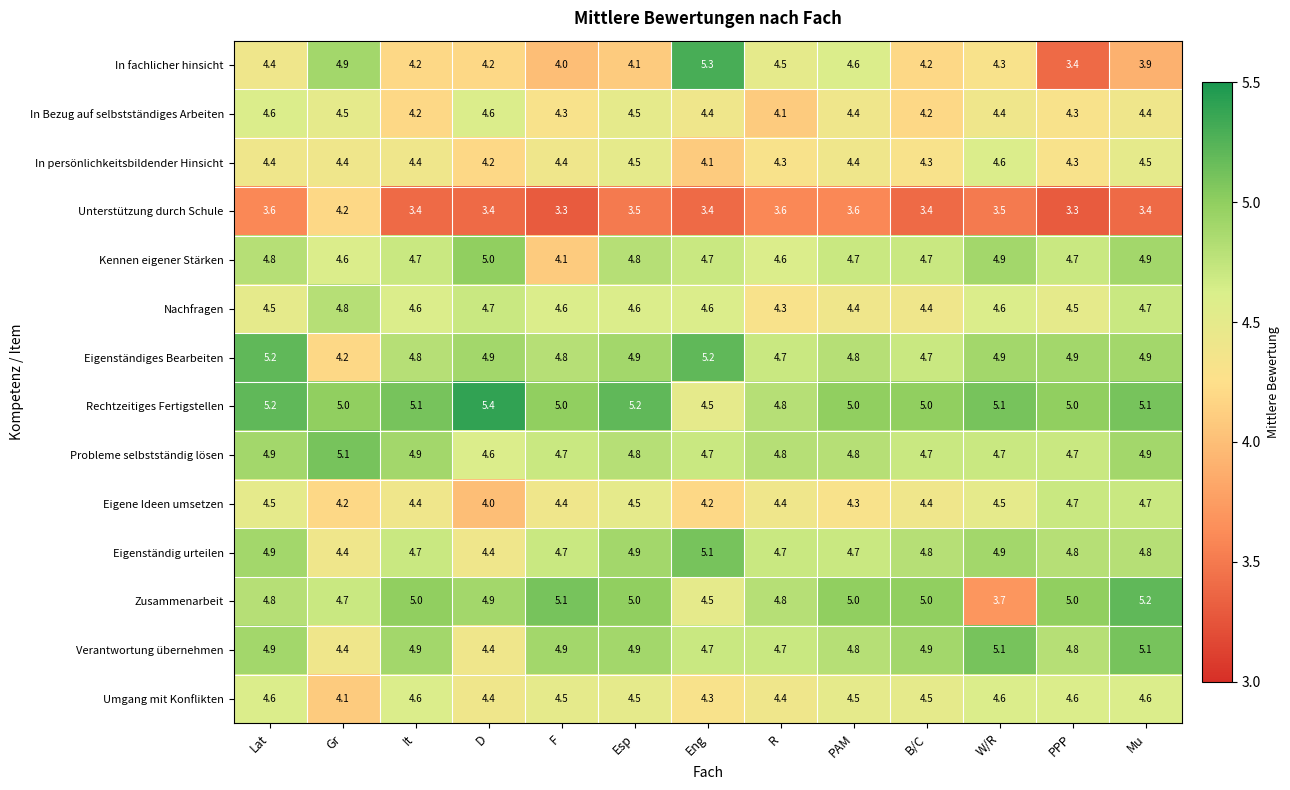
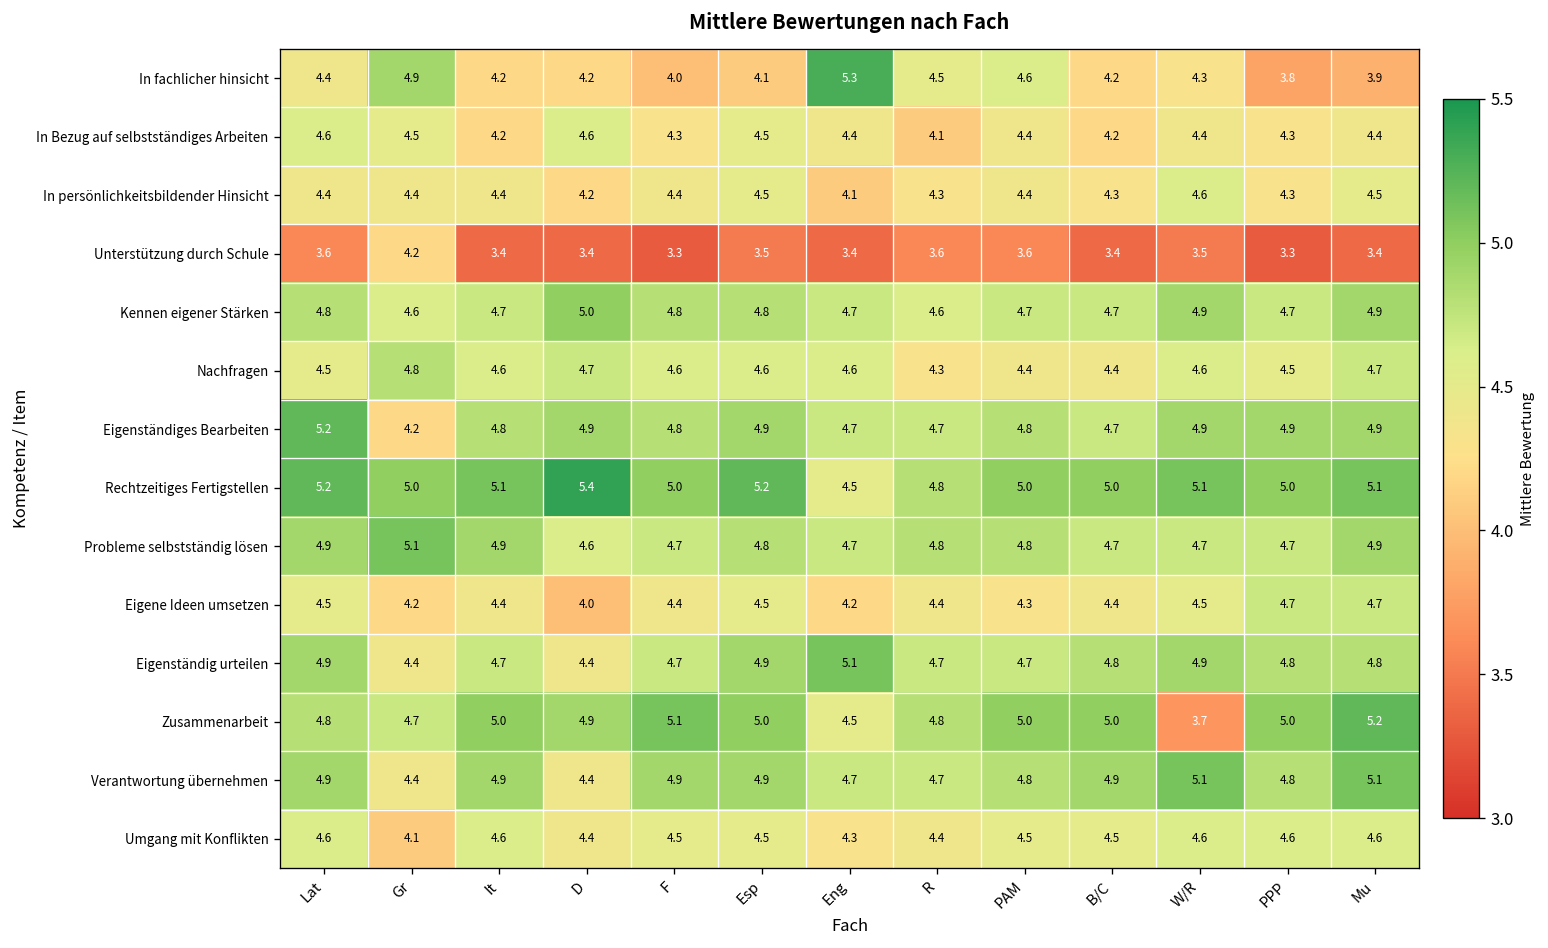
In fachlicher hinsicht, PPP: 3.4 -> 3.8
Kennen eigener Stärken, F: 4.1 -> 4.8
Eigenständiges Bearbeiten, Eng: 5.2 -> 4.7
